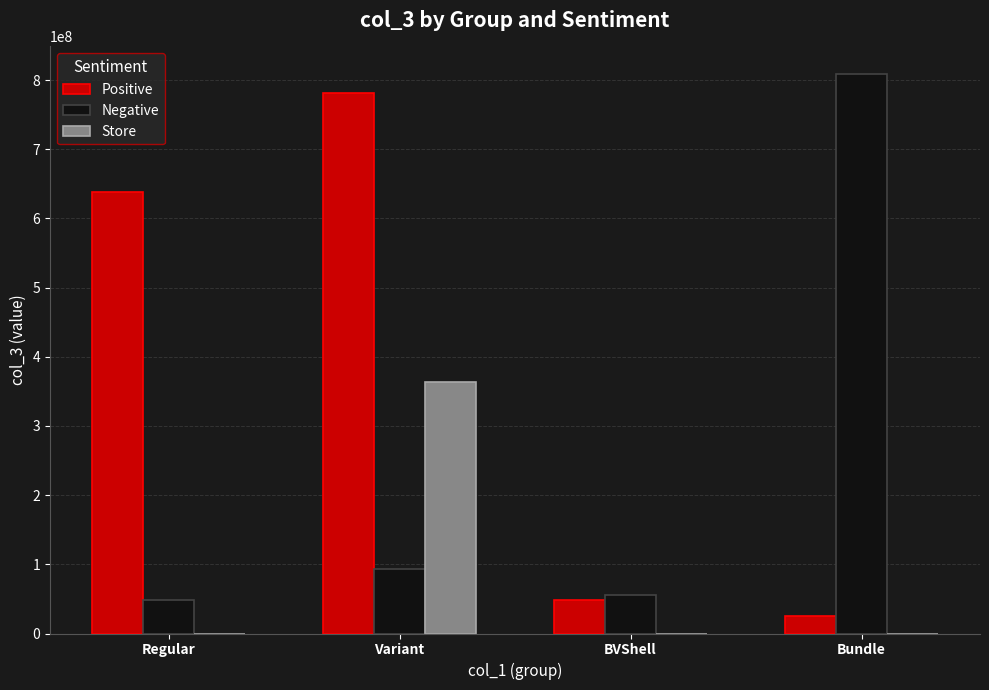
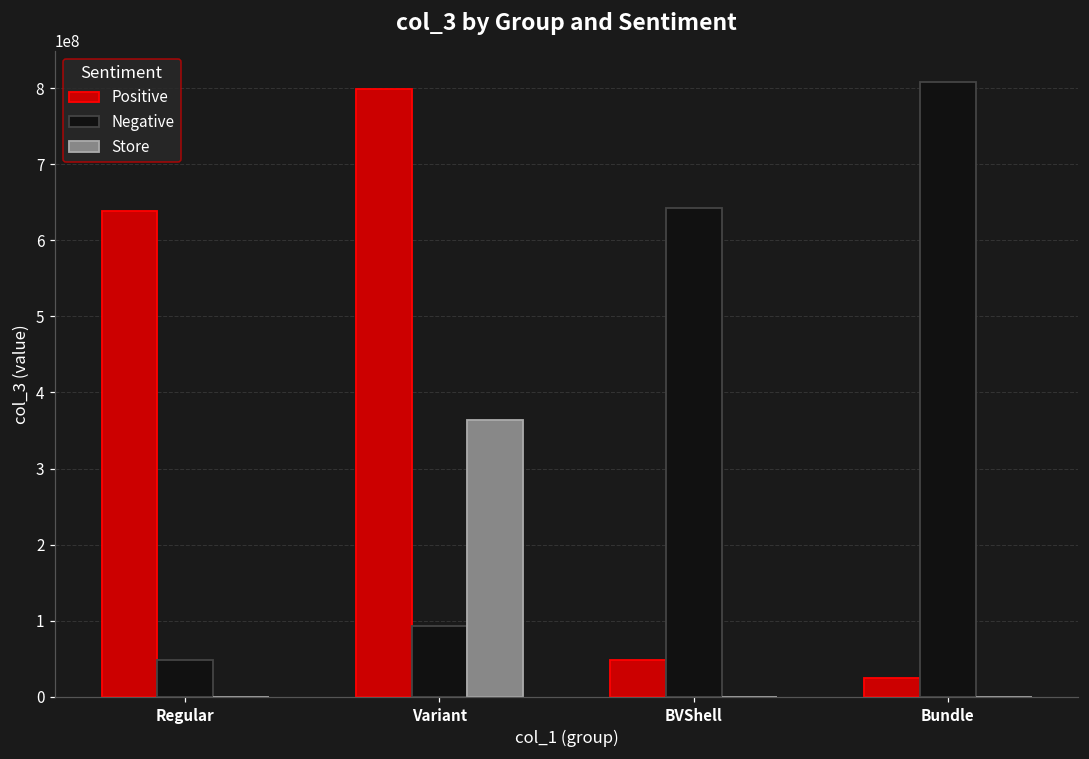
Positive, Variant: 780000000 -> 800000000
Negative, BVShell: 60000000 -> 640000000
